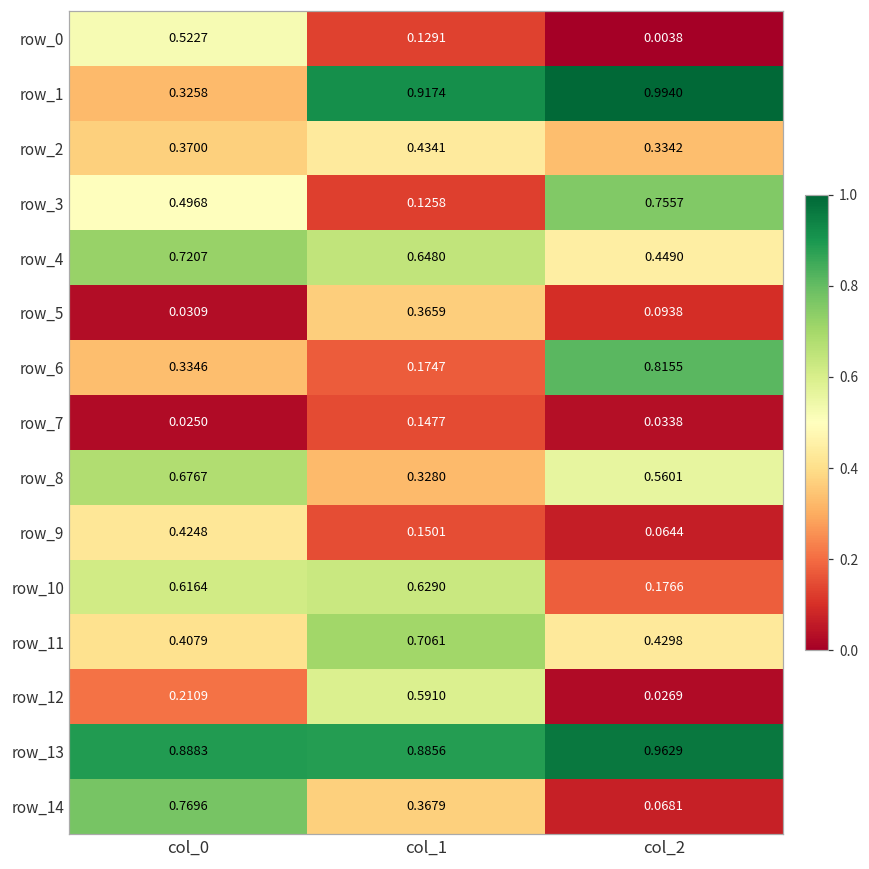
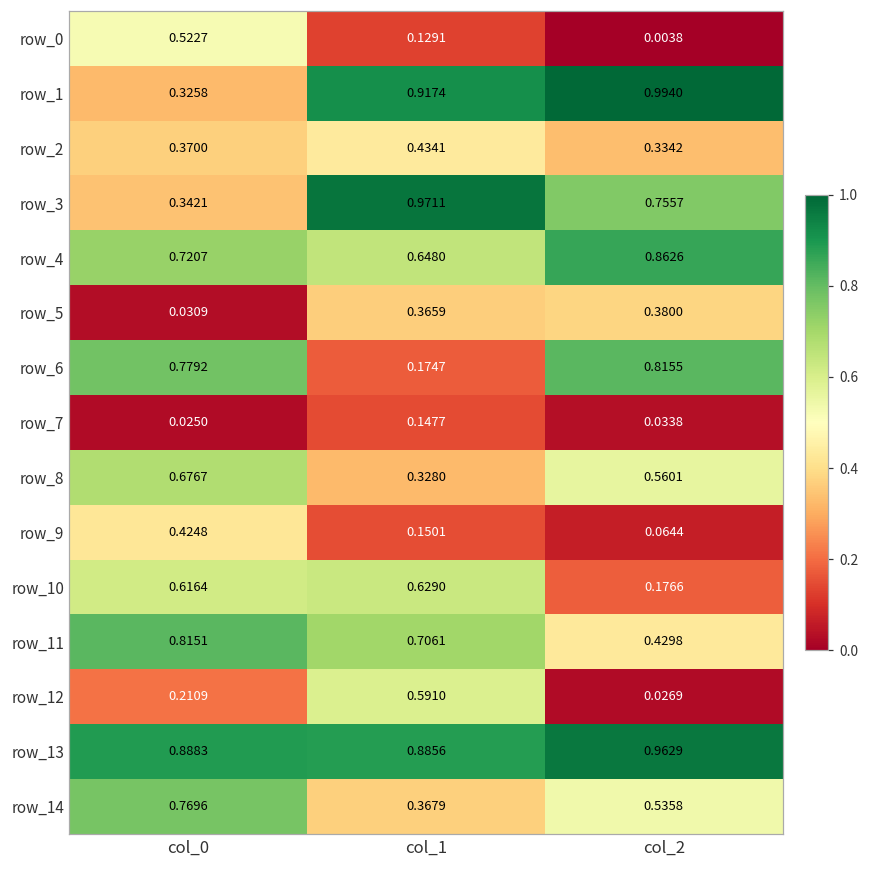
row_3, col_0: 0.4968 -> 0.3421
row_3, col_1: 0.1258 -> 0.9711
row_4, col_2: 0.4490 -> 0.8626
row_5, col_2: 0.0938 -> 0.3800
row_6, col_0: 0.3346 -> 0.7792
row_11, col_0: 0.4079 -> 0.8151
row_14, col_2: 0.0681 -> 0.5358
